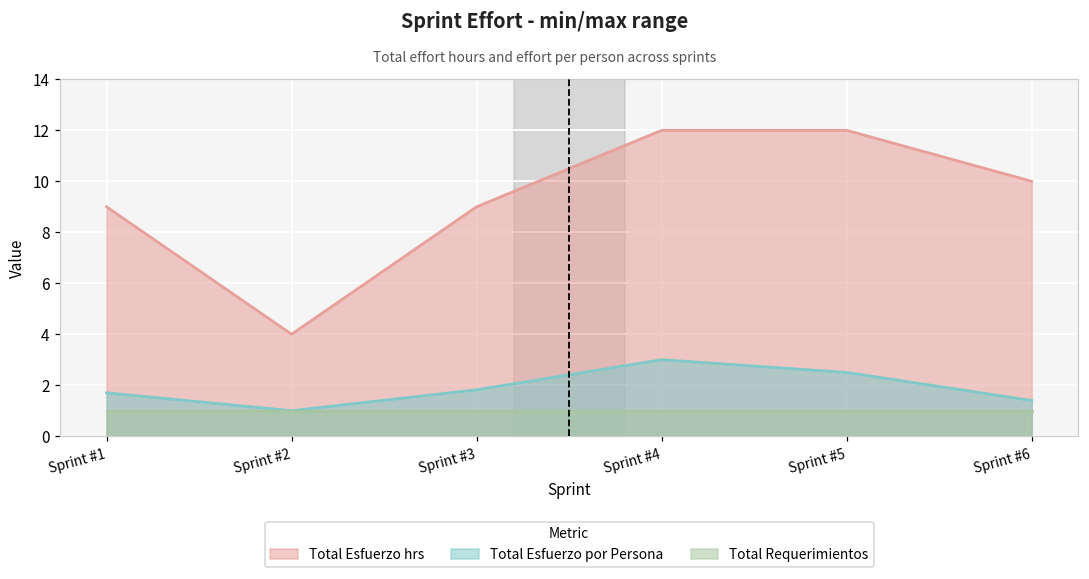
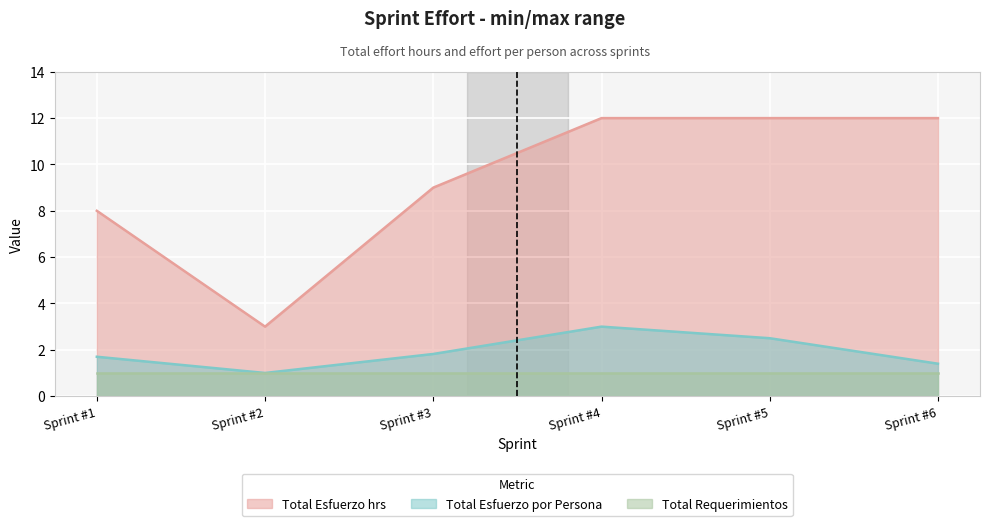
Total Esfuerzo hrs, Sprint #1: 9 -> 8
Total Esfuerzo hrs, Sprint #2: 4 -> 3
Total Esfuerzo hrs, Sprint #6: 10 -> 12
